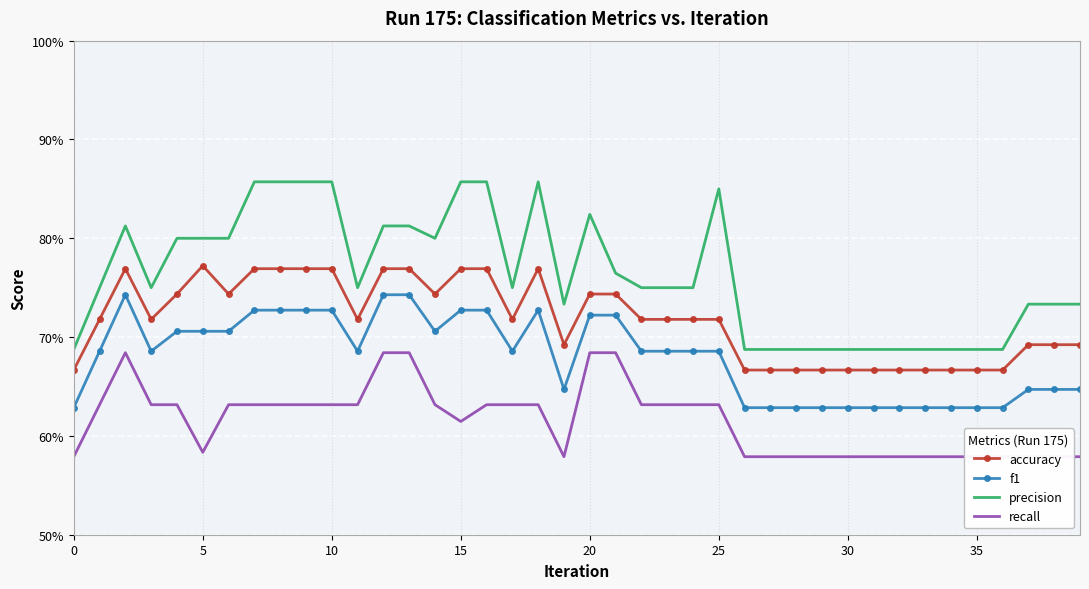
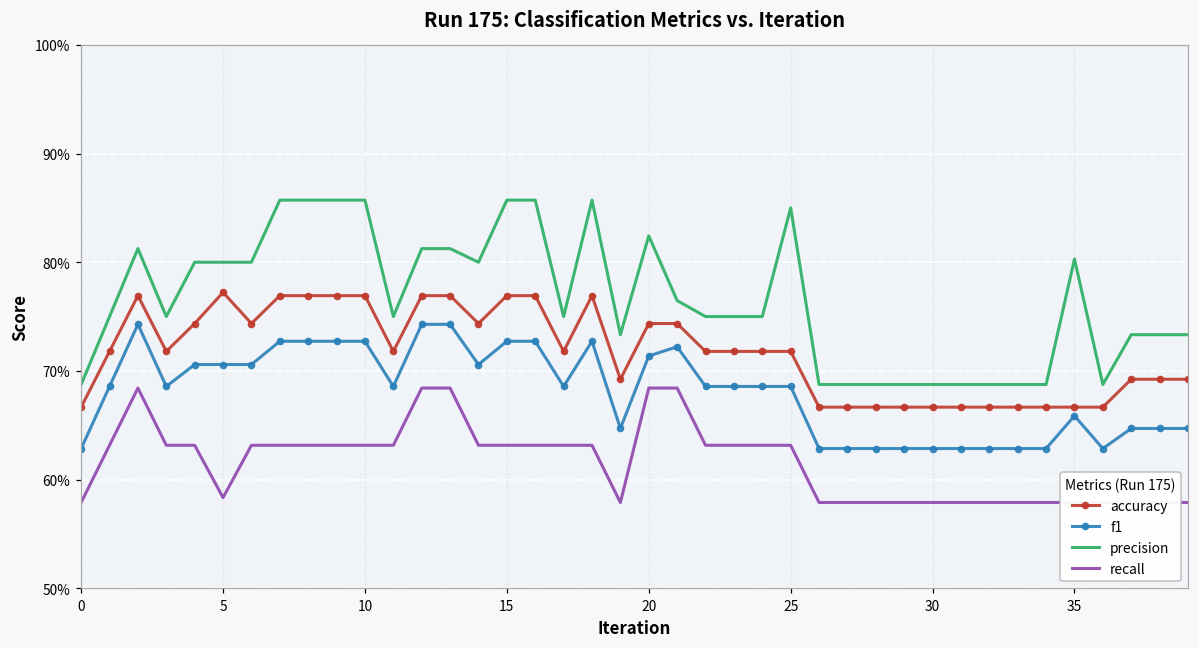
recall, 15: 61% -> 63%
f1, 20: 72% -> 71%
f1, 35: 63% -> 66%
precision, 35: 69% -> 80%
